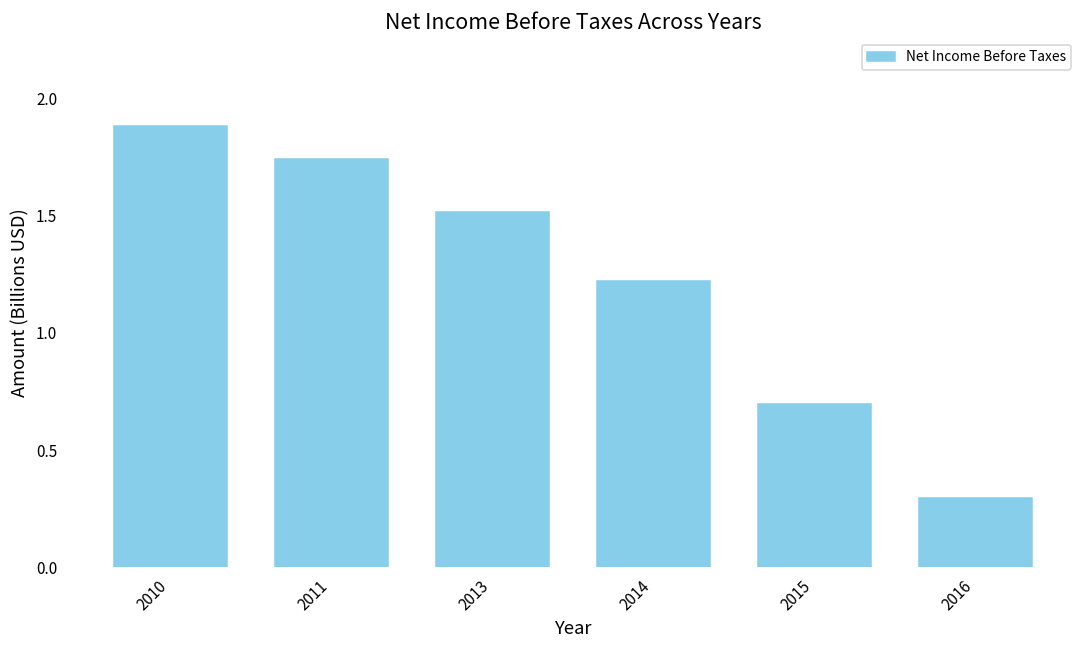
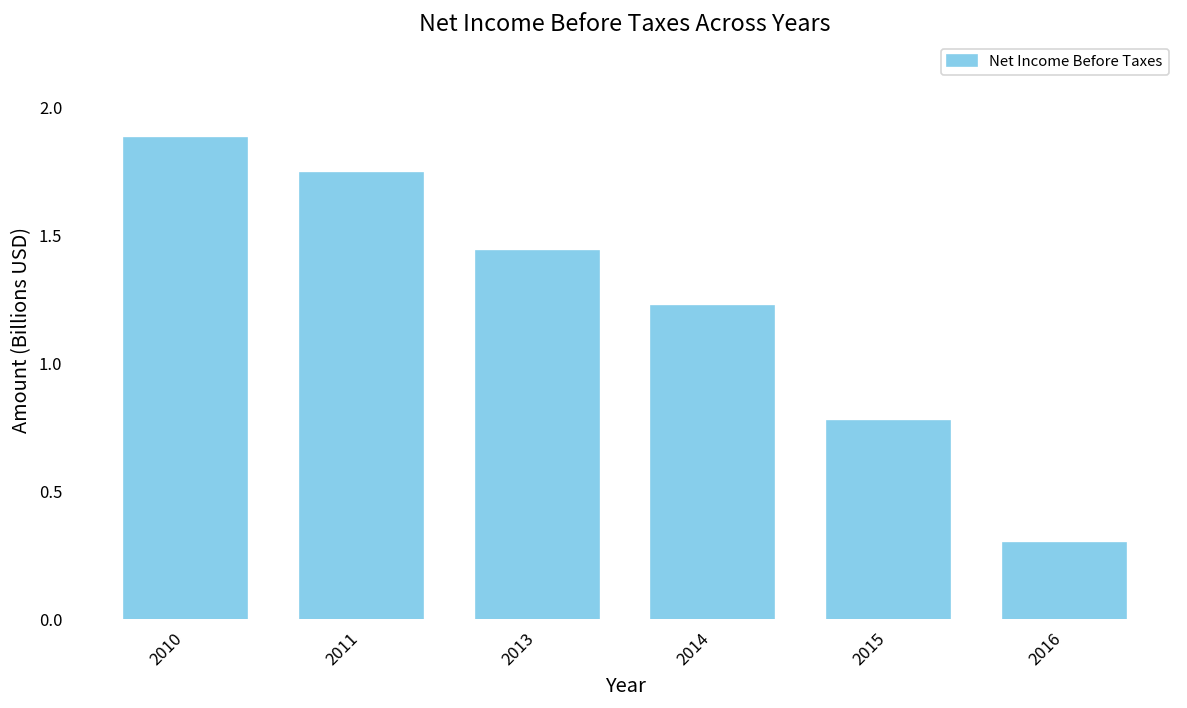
2013: 1.52 -> 1.44
2015: 0.70 -> 0.78
